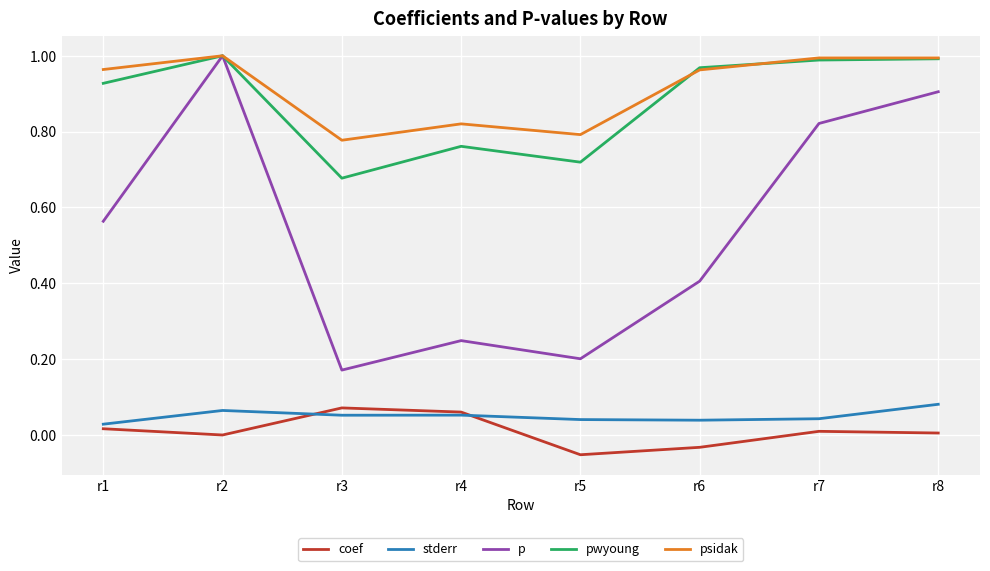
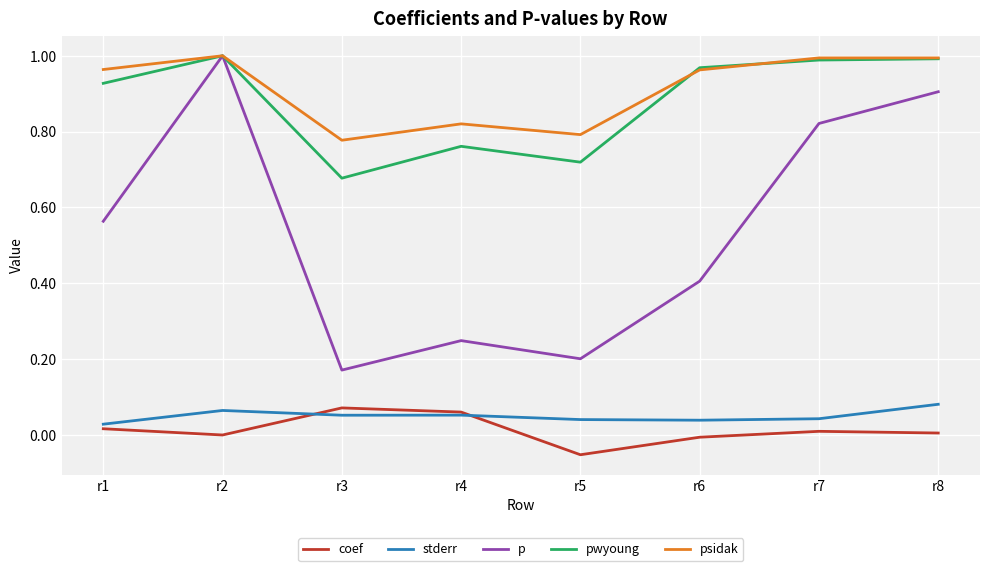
coef, r6: -0.03 -> -0.01
